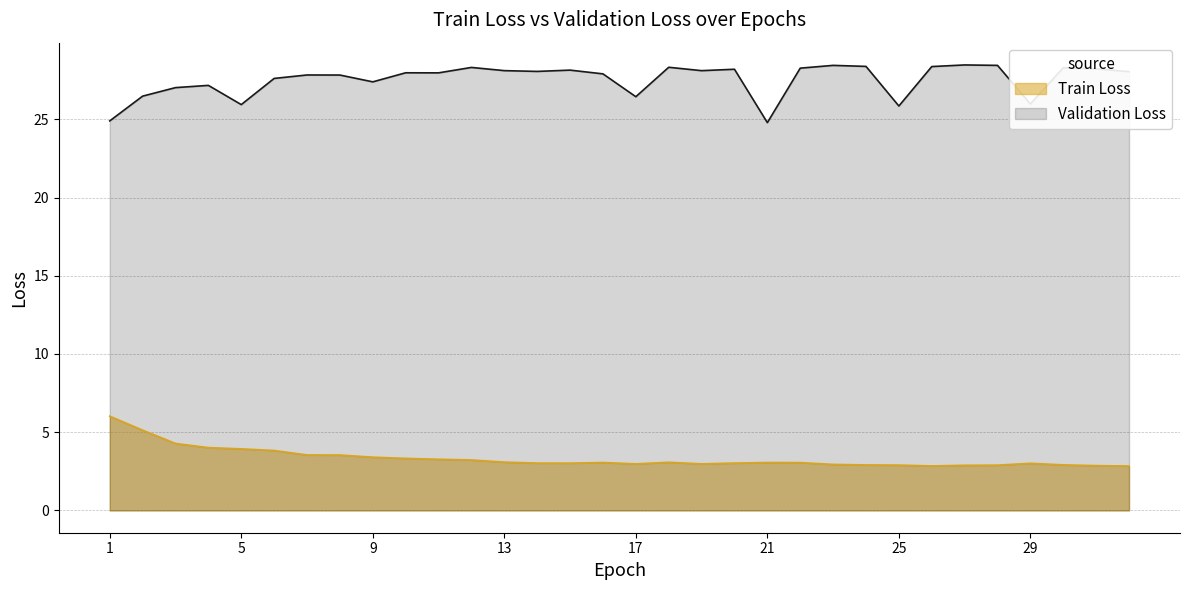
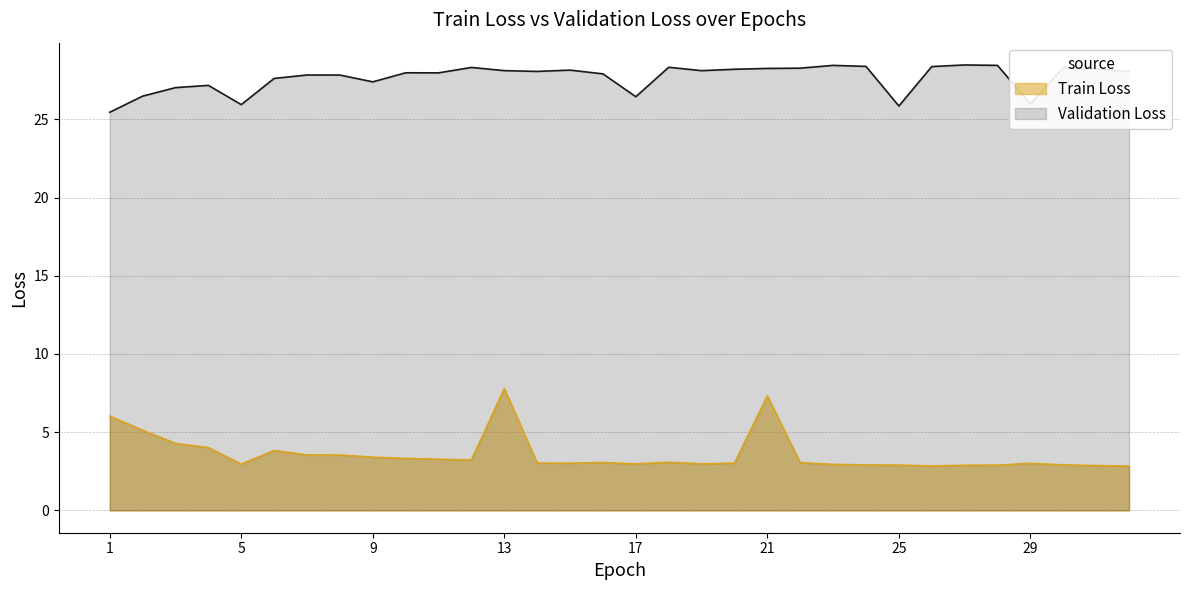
Validation Loss, 1: 24.9 -> 25.5
Train Loss, 5: 3.9 -> 3.0
Train Loss, 13: 3.1 -> 7.8
Train Loss, 21: 3.1 -> 7.3
Validation Loss, 21: 24.8 -> 28.3
